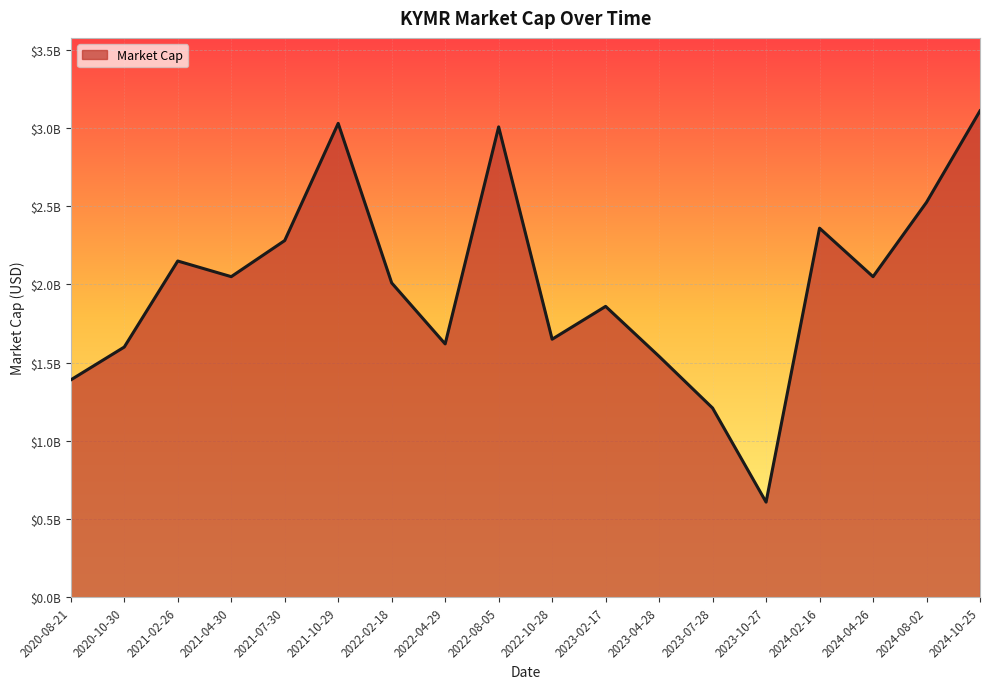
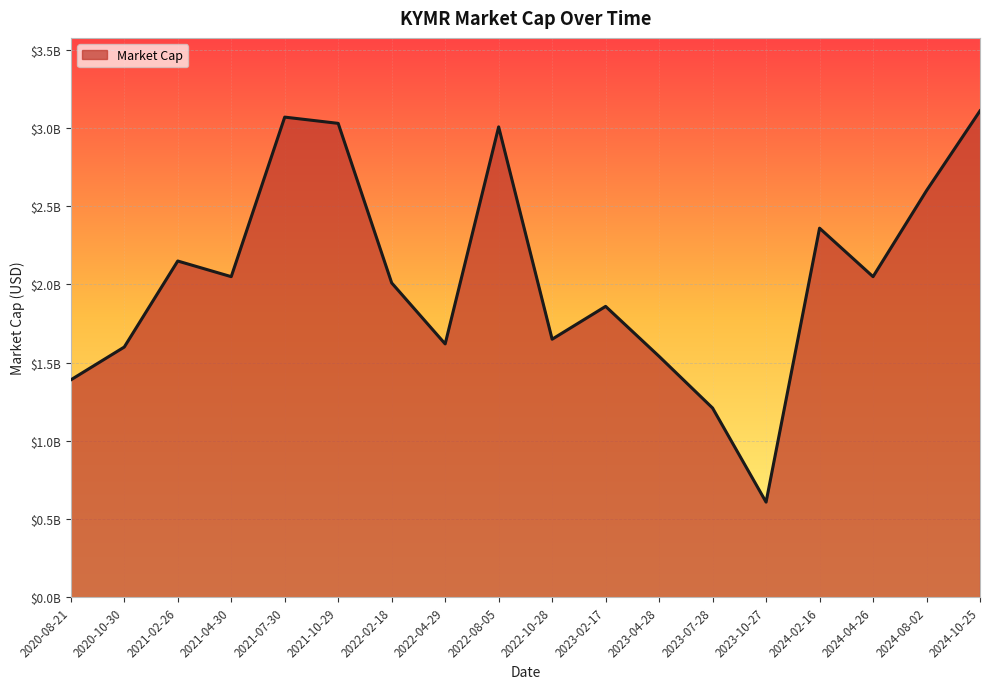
2021-07-30: $2280000000 -> $3070000000
2024-08-02: $2530000000 -> $2600000000
